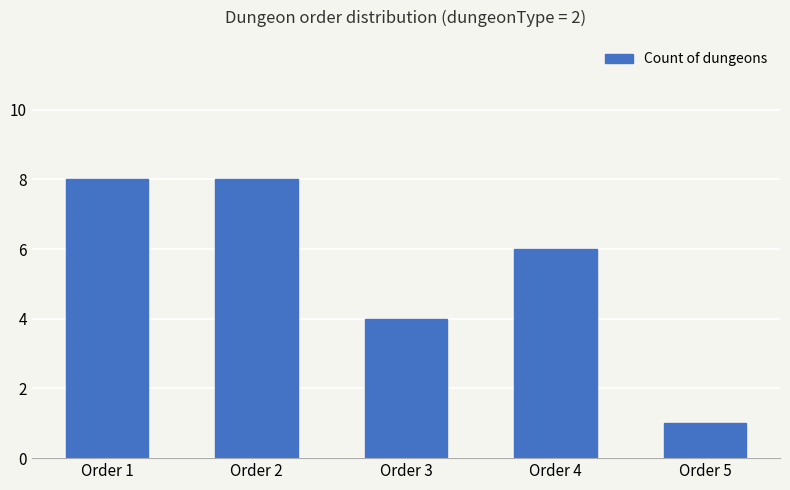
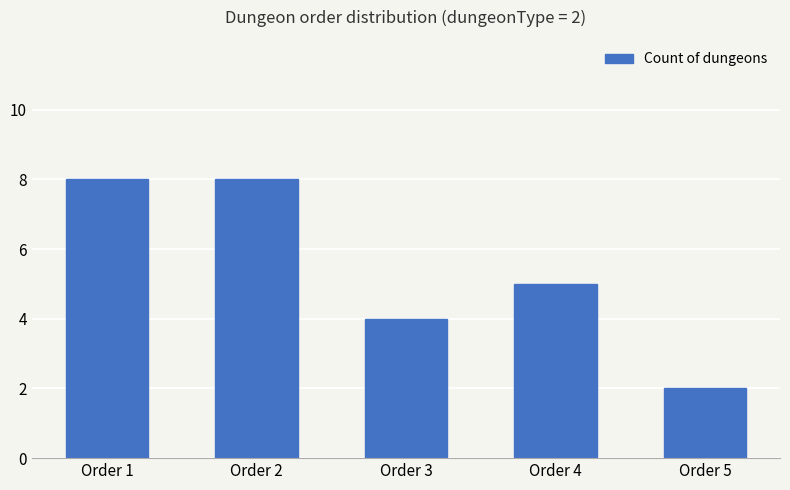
Order 4: 6 -> 5
Order 5: 1 -> 2
